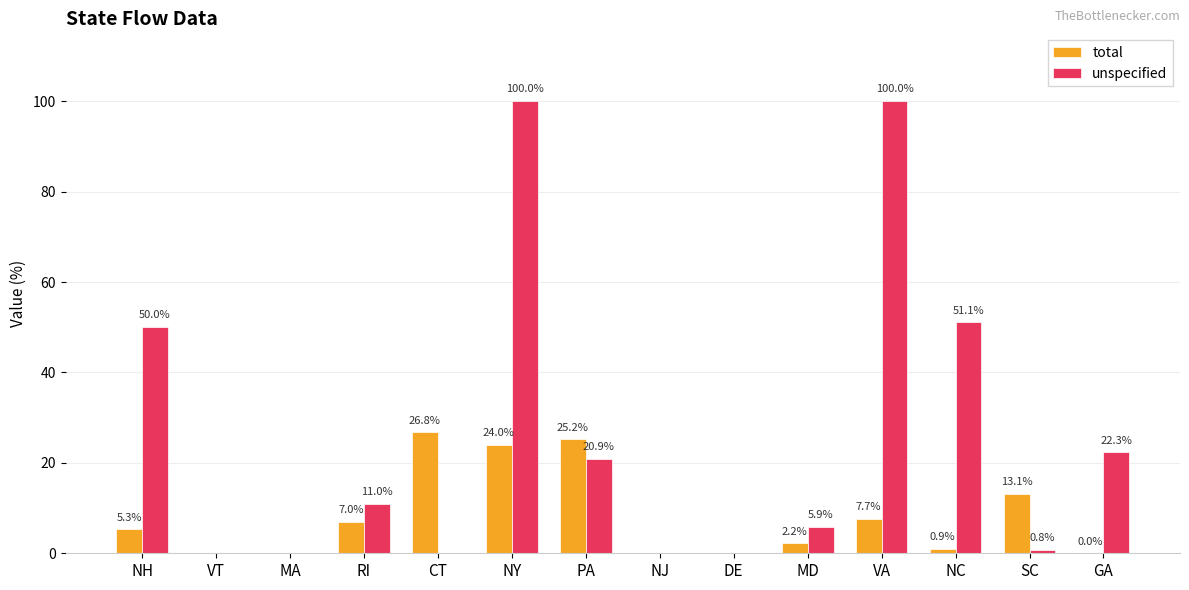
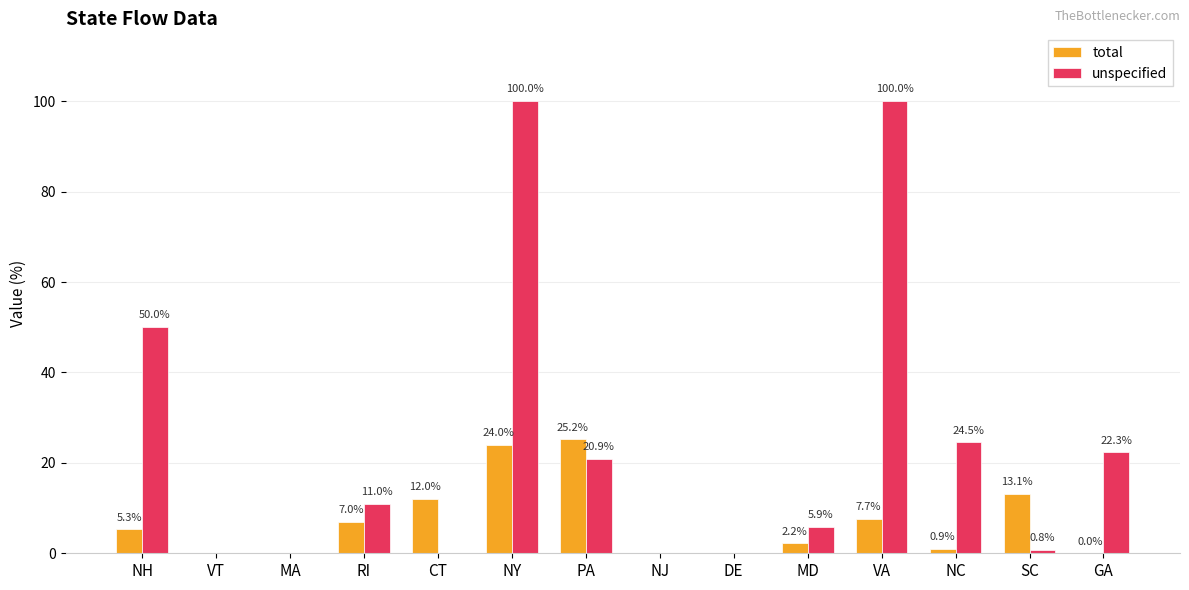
total, CT: 26.8% -> 12.0%
unspecified, NC: 51.1% -> 24.5%
